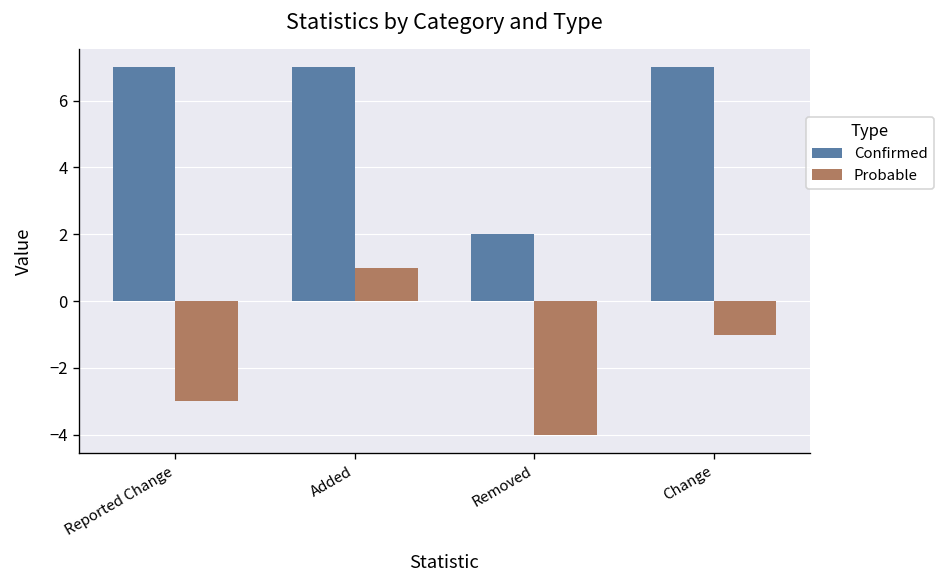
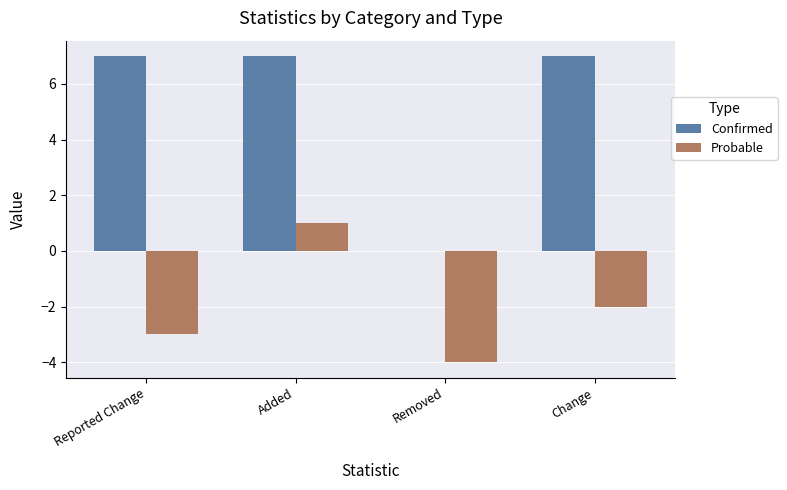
Confirmed, Removed: 2 -> 0
Probable, Change: -1 -> -2
